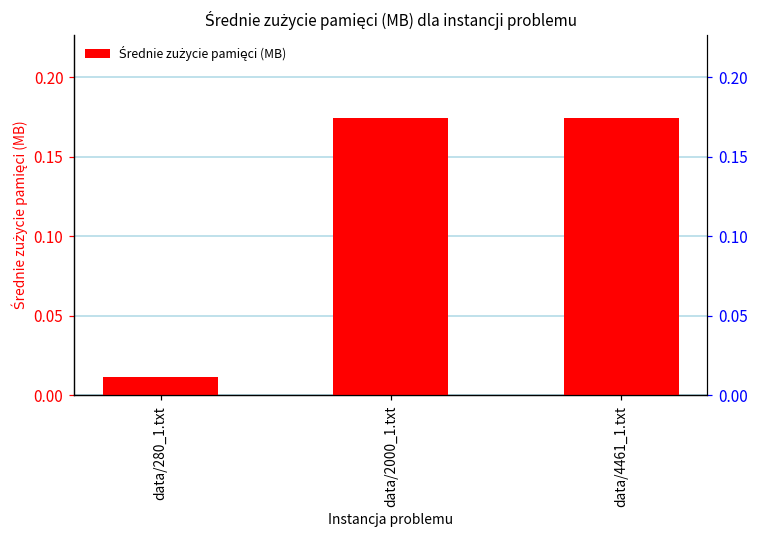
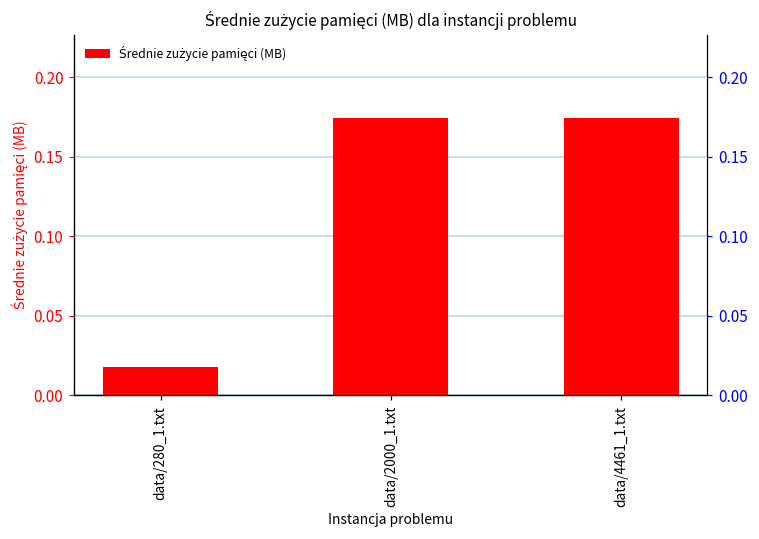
data/280_1.txt: 0.012 -> 0.018
